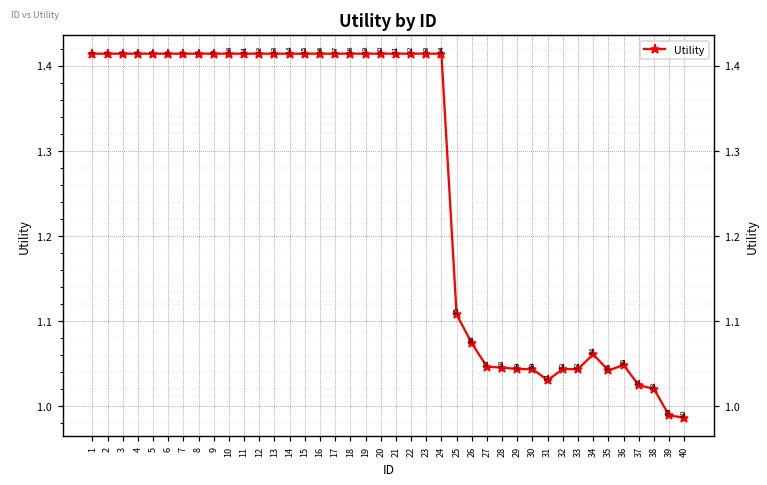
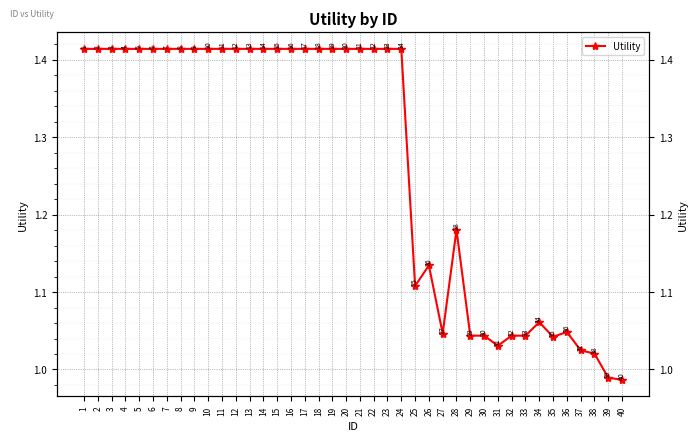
26: 1.07 -> 1.13
28: 1.05 -> 1.18
